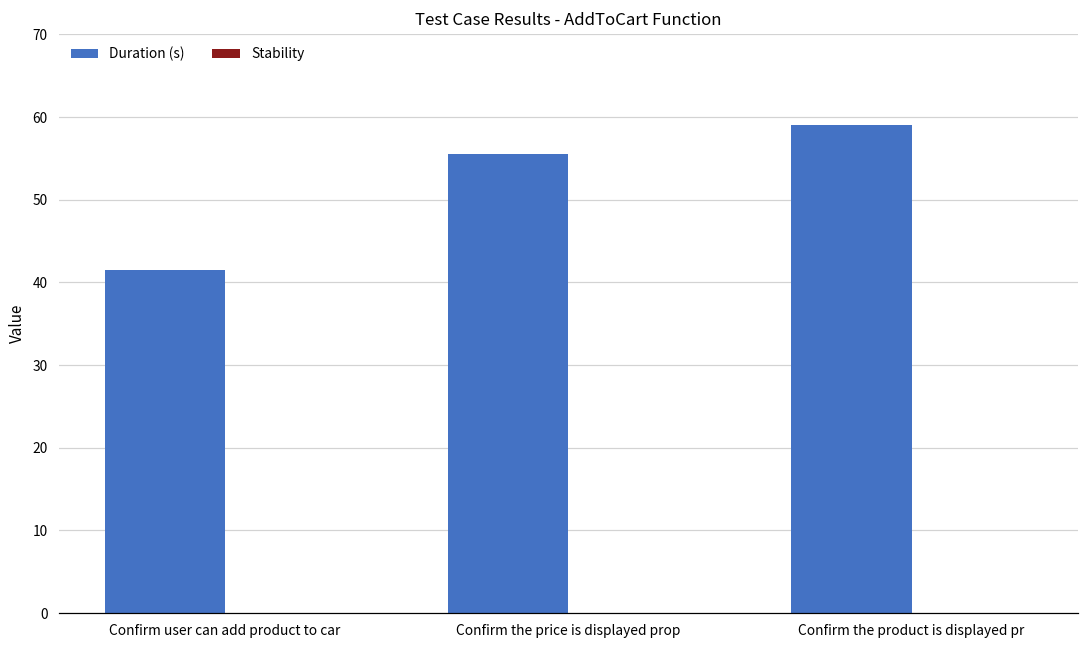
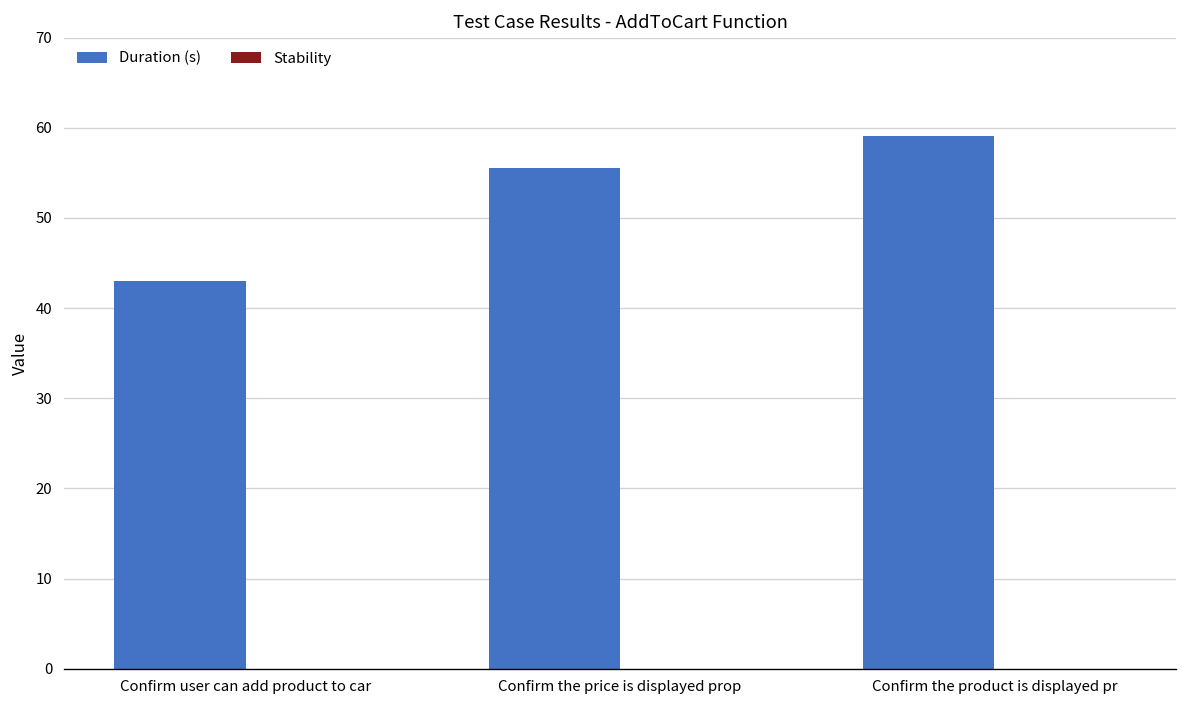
Duration (s), Confirm user can add product to car: 42 -> 43
